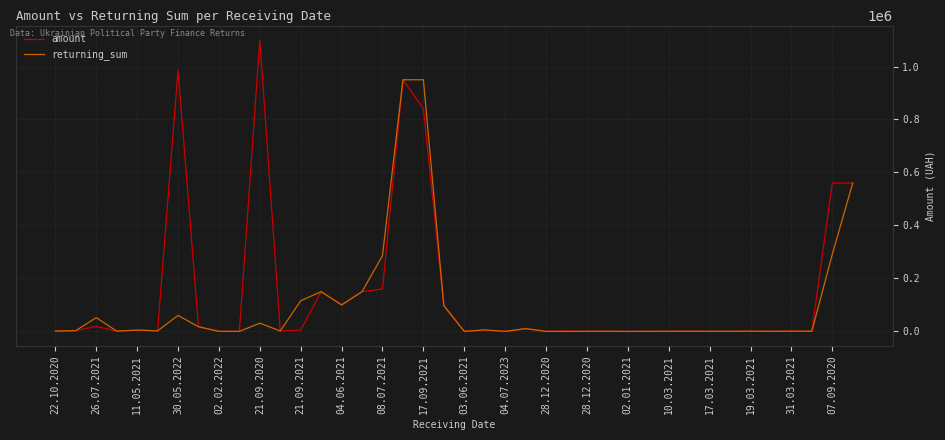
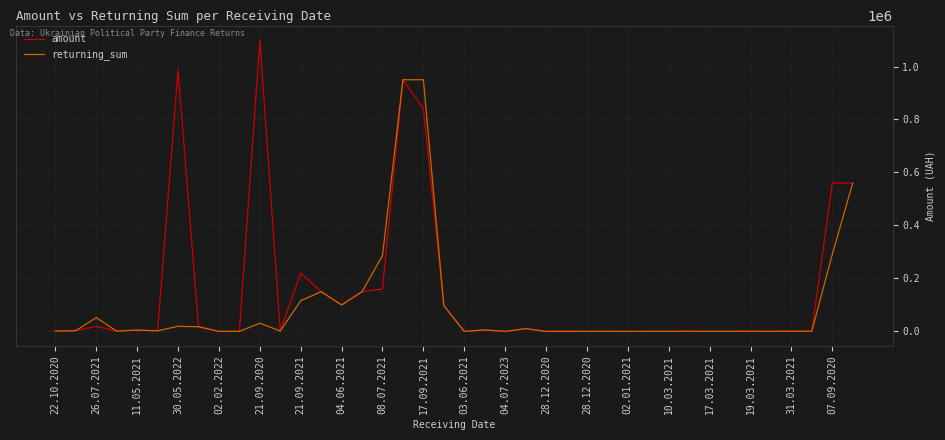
returning_sum, 30.05.2022: 60000 -> 20000
amount, 21.09.2021: 10000 -> 220000
